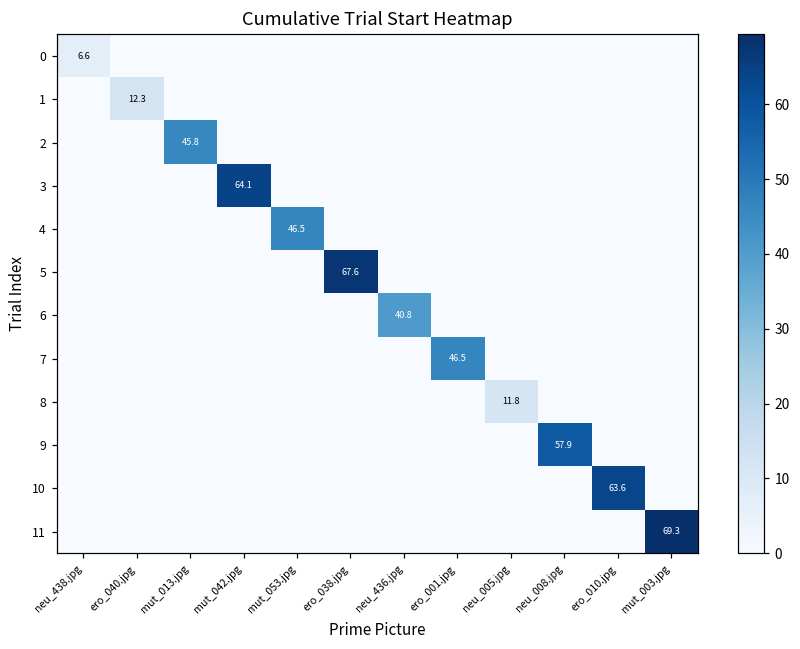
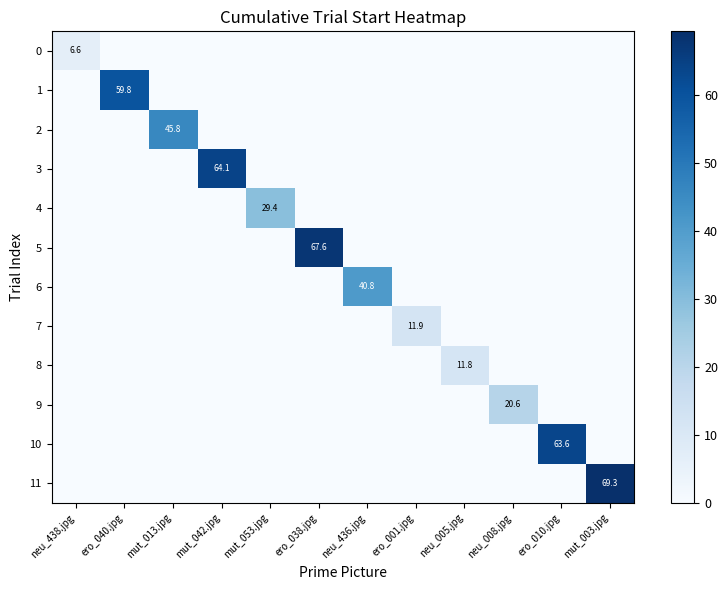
1, ero_040.jpg: 12.3 -> 59.8
4, mut_053.jpg: 46.5 -> 29.4
7, ero_001.jpg: 46.5 -> 11.9
9, neu_008.jpg: 57.9 -> 20.6
